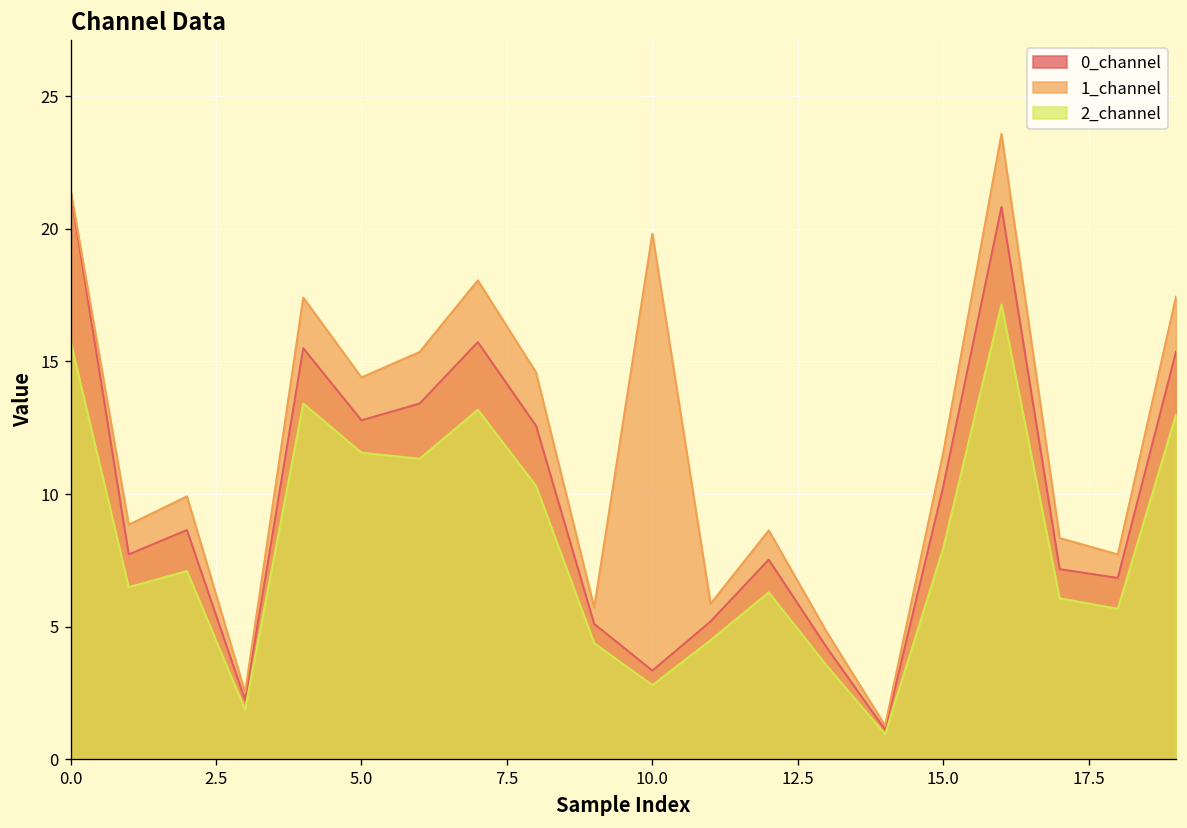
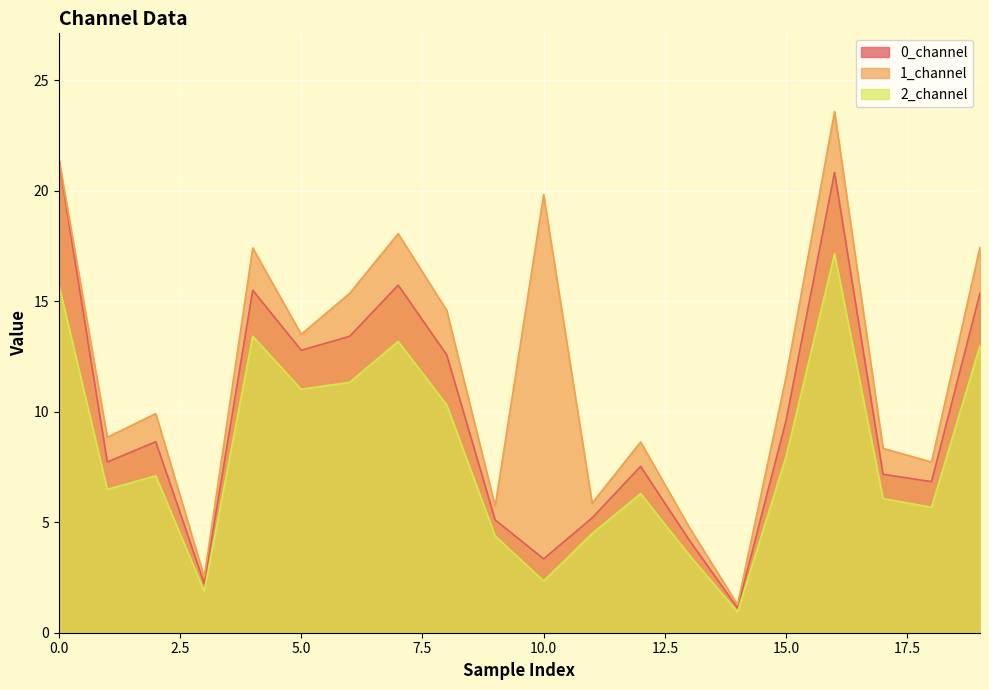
1_channel, 5.0: 14.4 -> 13.5
2_channel, 5.0: 11.6 -> 11.0
2_channel, 10.0: 2.8 -> 2.3
0_channel, 15.0: 10.3 -> 9.6
